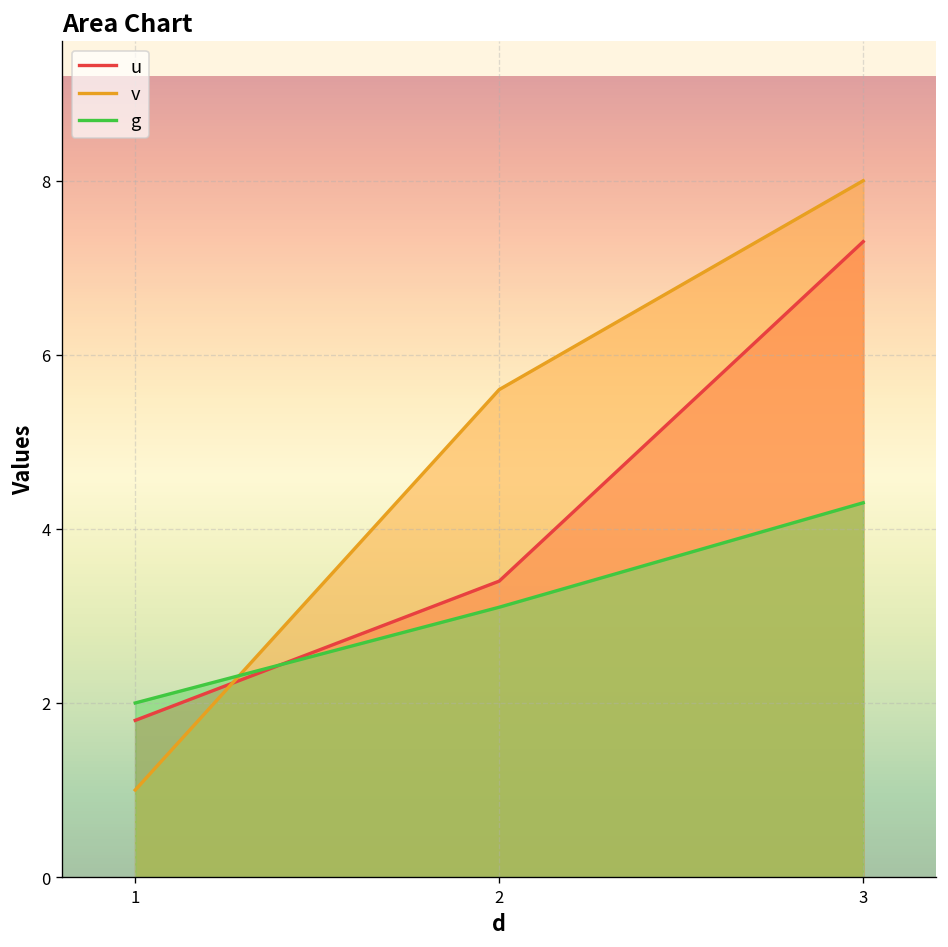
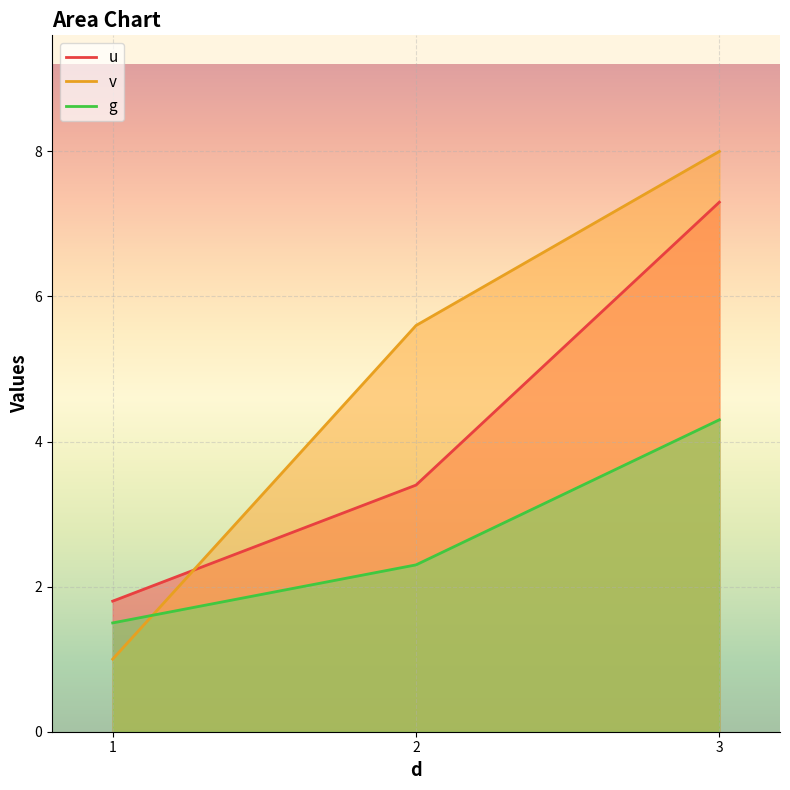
g, 1: 2.0 -> 1.5
g, 2: 3.1 -> 2.3
